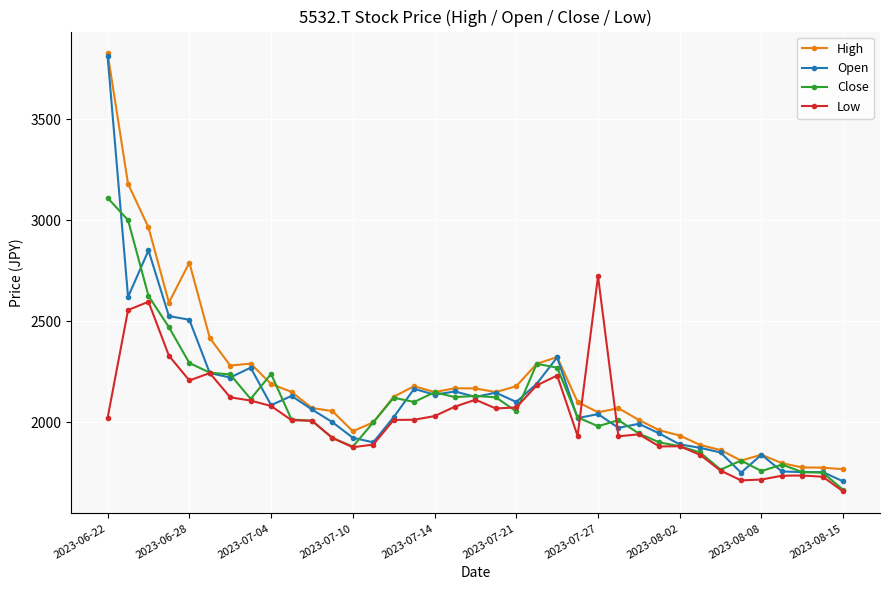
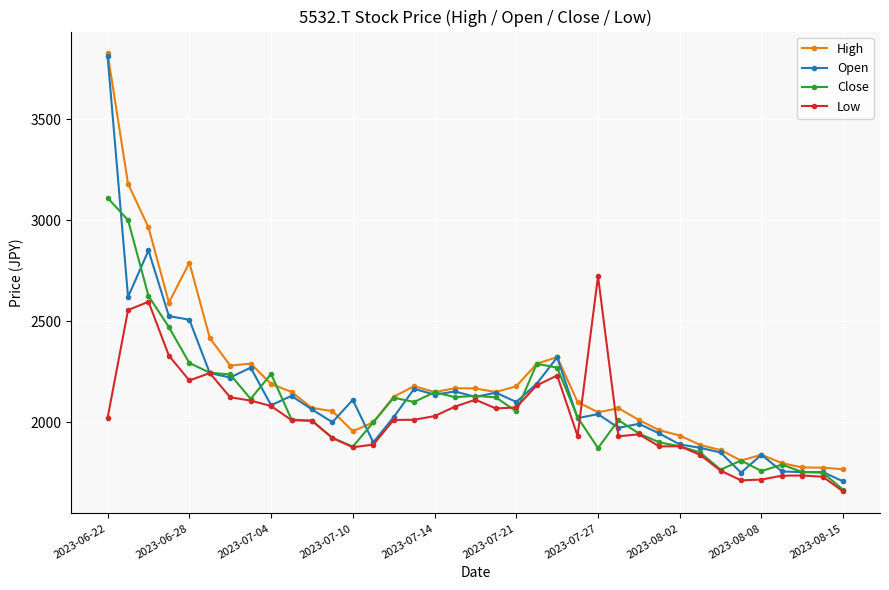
Open, 2023-07-10: 1920 -> 2110
Close, 2023-07-27: 1980 -> 1870
